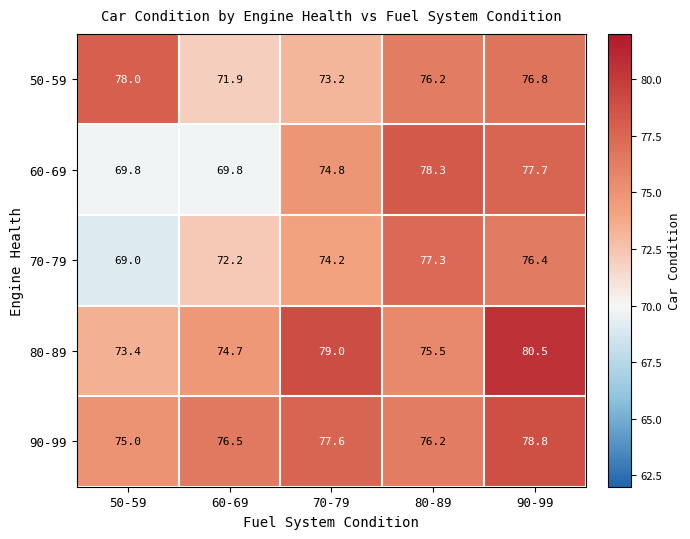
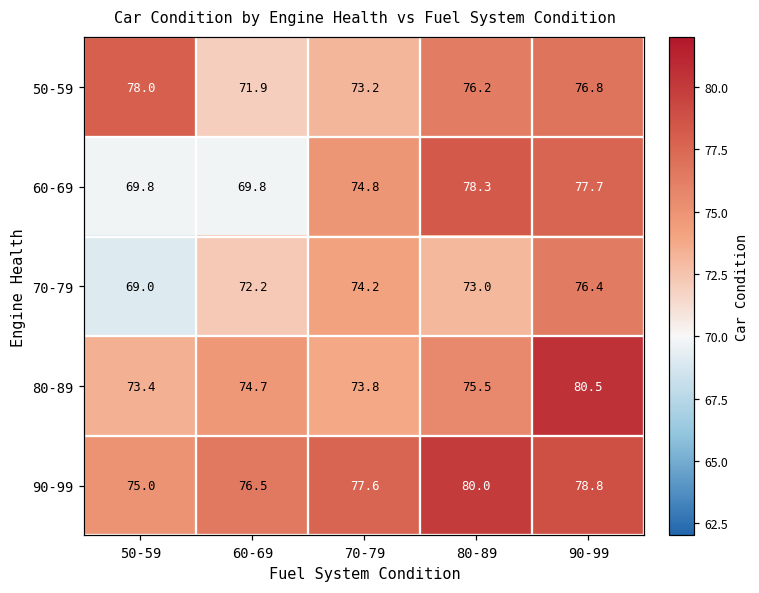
70-79, 80-89: 77.3 -> 73.0
80-89, 70-79: 79.0 -> 73.8
90-99, 80-89: 76.2 -> 80.0
